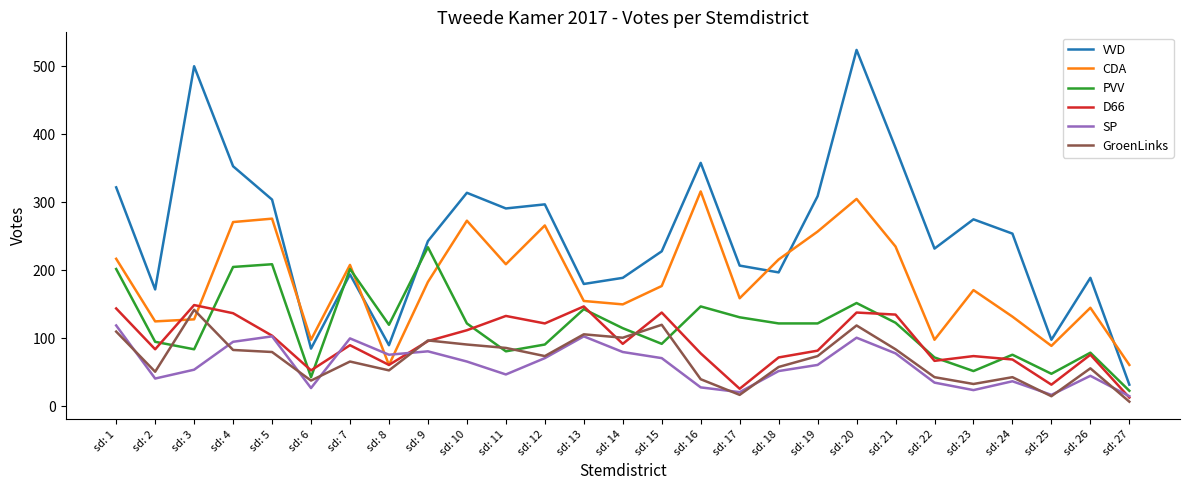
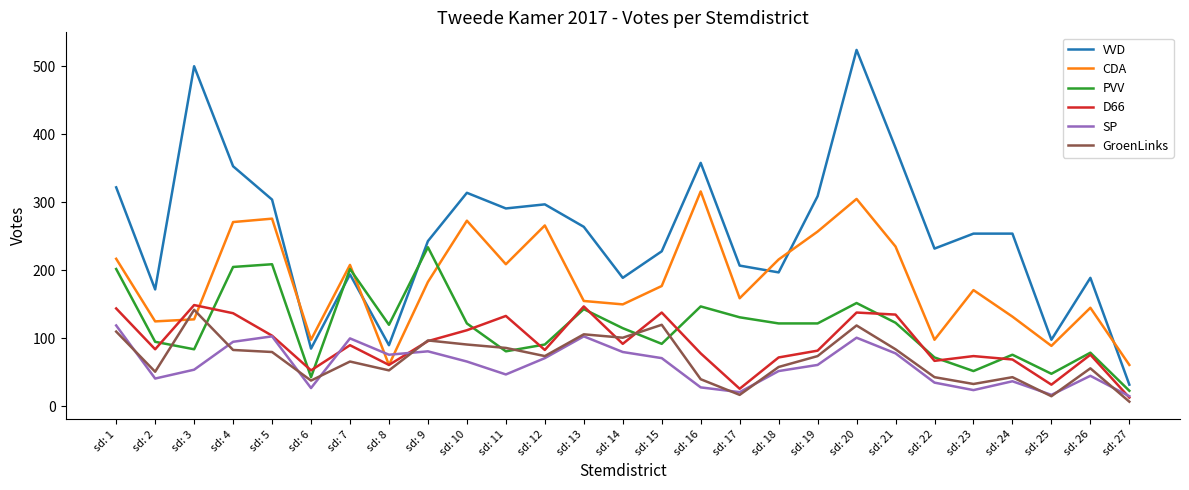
D66, sd: 12: 120 -> 80
VVD, sd: 13: 180 -> 260
VVD, sd: 23: 280 -> 250
